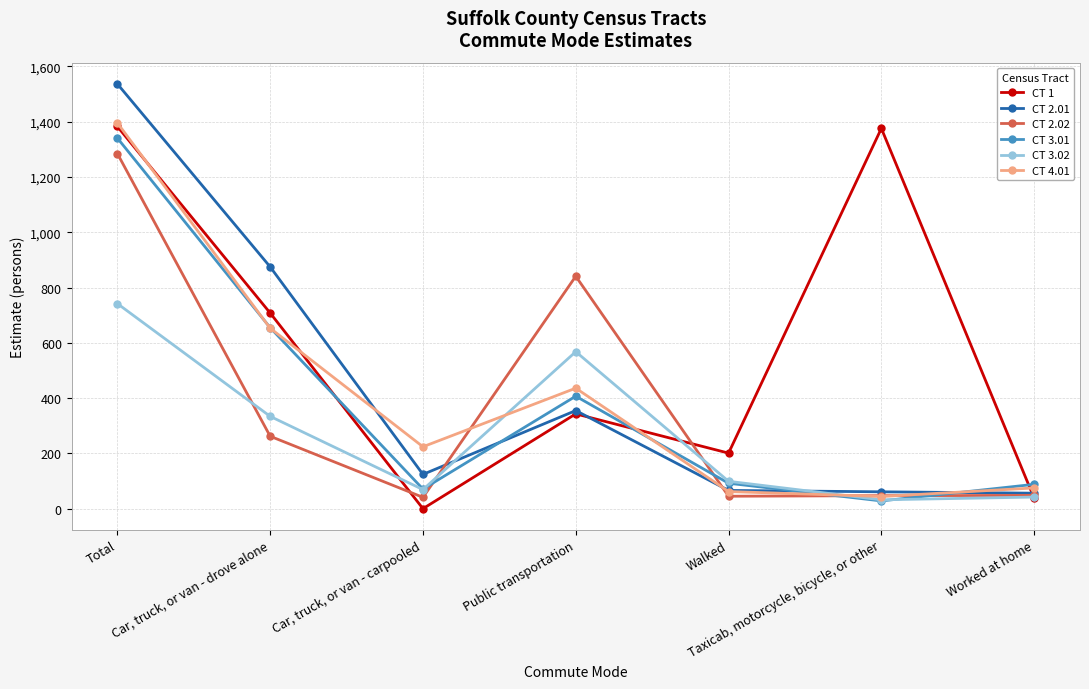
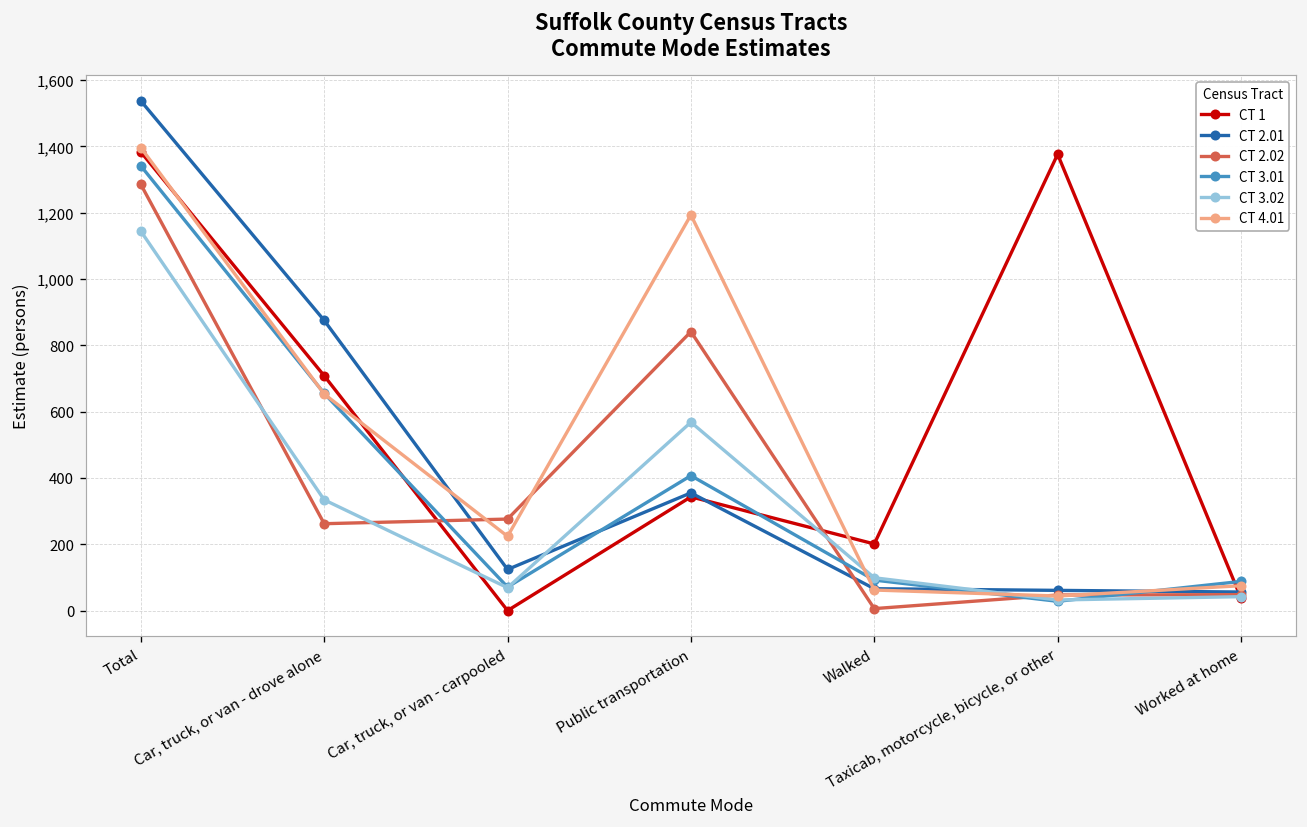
CT 3.02, Total: 740 -> 1,140
CT 2.02, Car, truck, or van - carpooled: 40 -> 280
CT 4.01, Public transportation: 440 -> 1,190
CT 2.02, Walked: 50 -> 10
